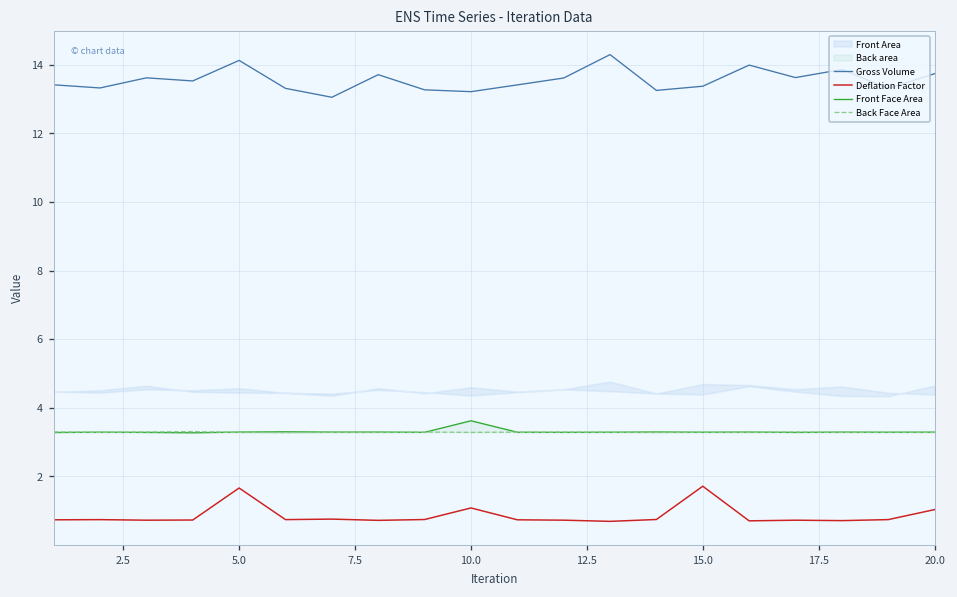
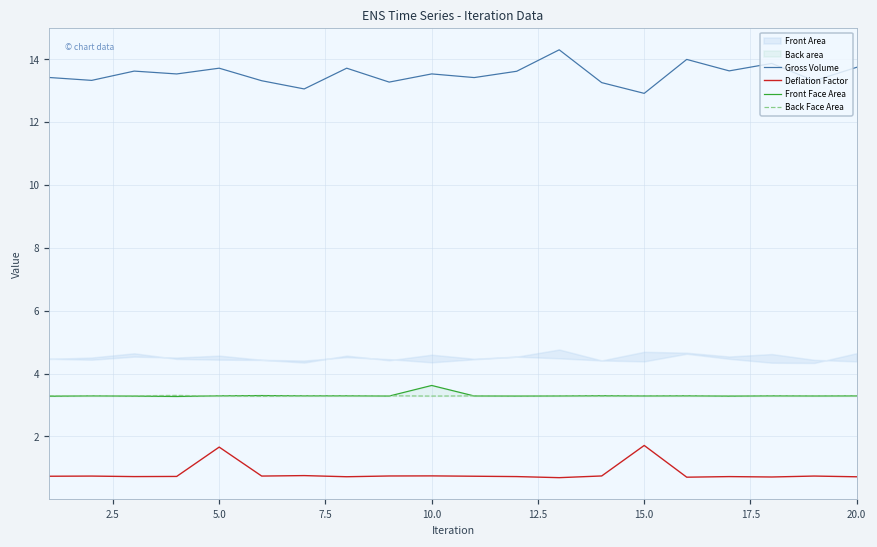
Gross Volume, 5.0: 14.1 -> 13.7
Gross Volume, 10.0: 13.2 -> 13.5
Deflation Factor, 10.0: 1.1 -> 0.7
Gross Volume, 15.0: 13.4 -> 12.9
Deflation Factor, 20.0: 1.0 -> 0.7
